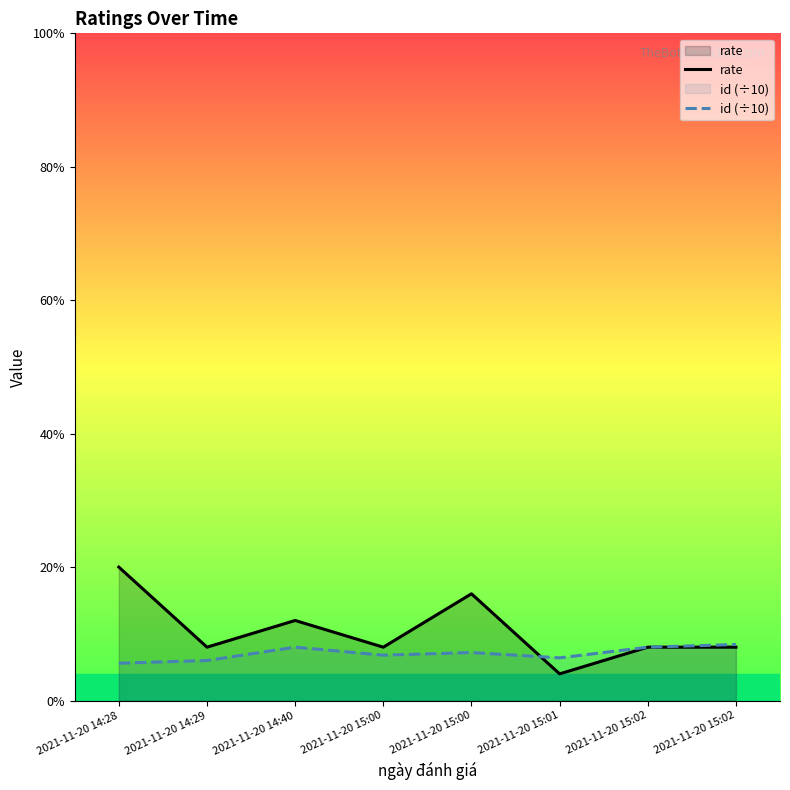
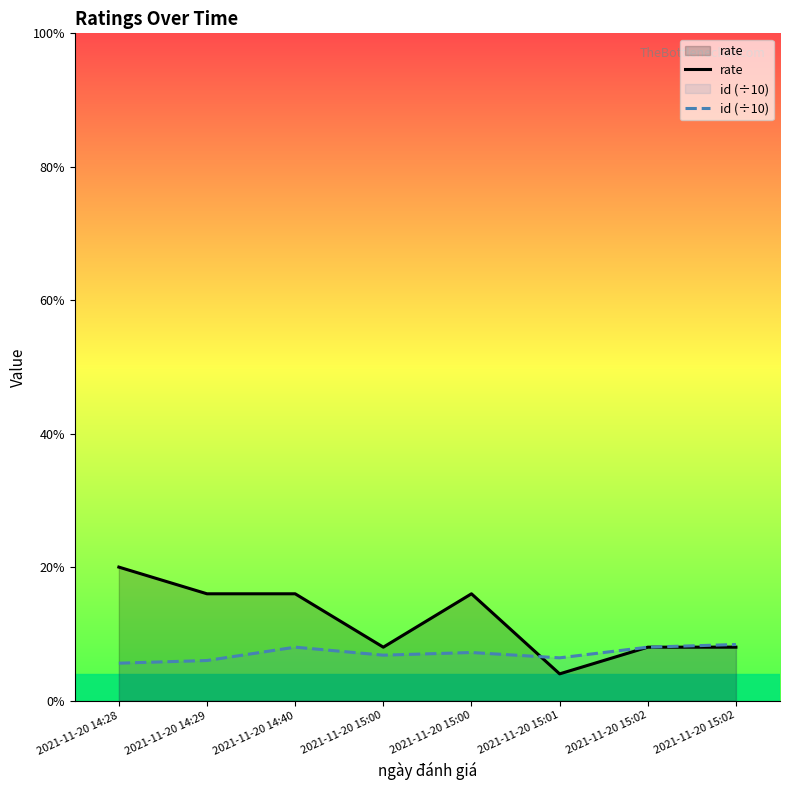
rate, 2021-11-20 14:29: 8% -> 16%
rate, 2021-11-20 14:40: 12% -> 16%
